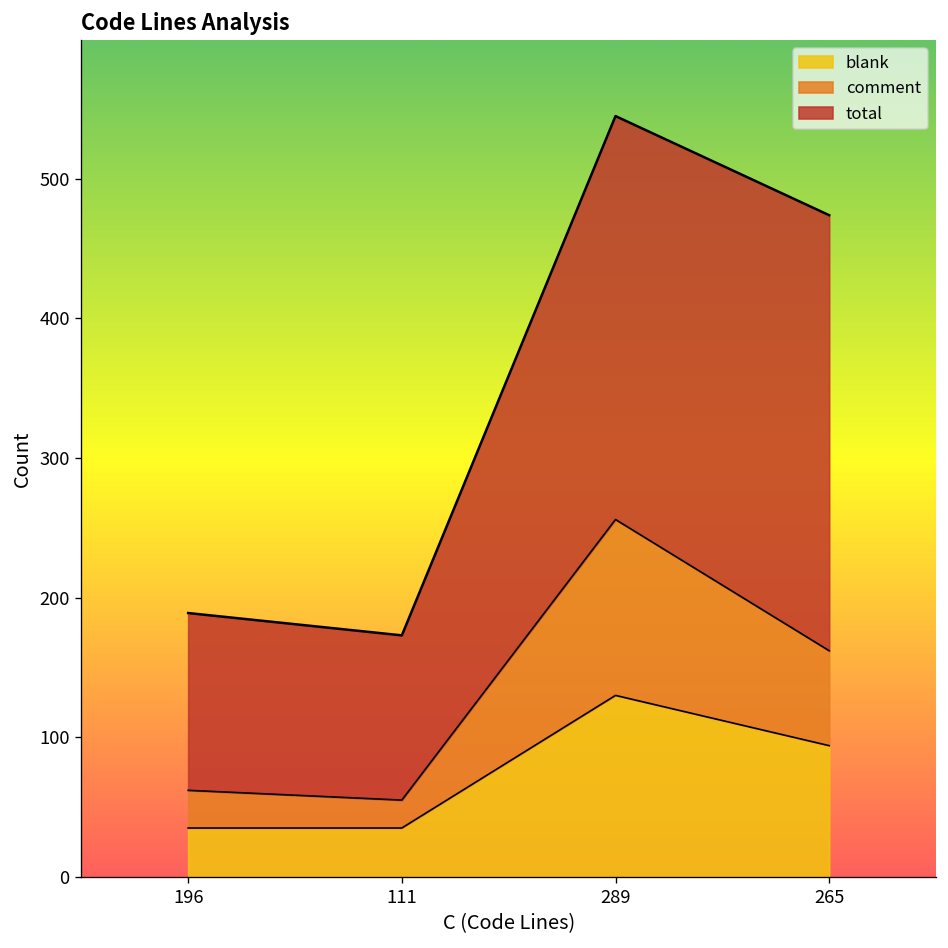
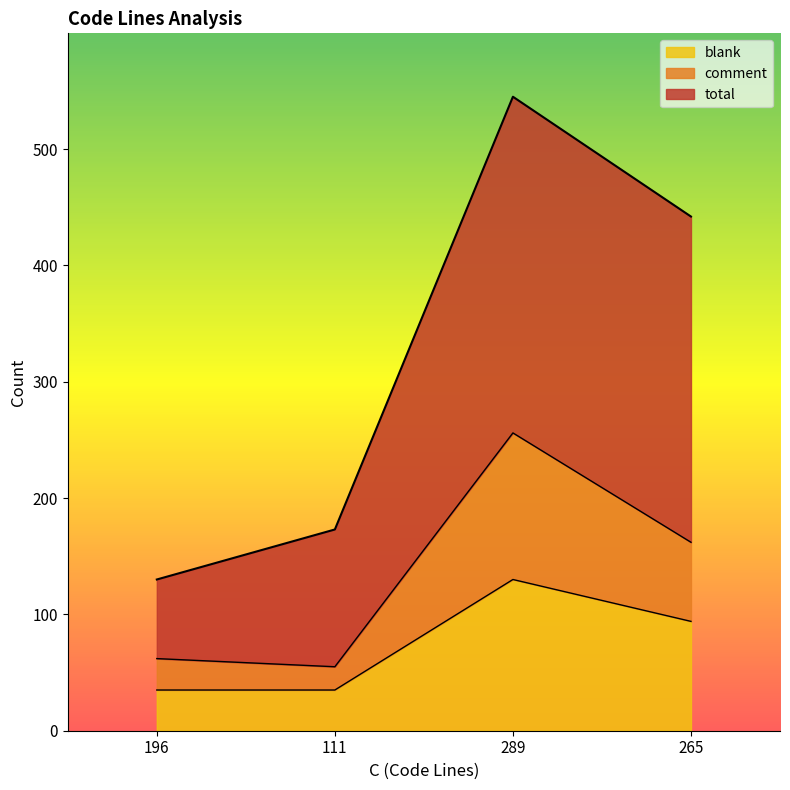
total, 196: 189 -> 130
total, 265: 474 -> 442
